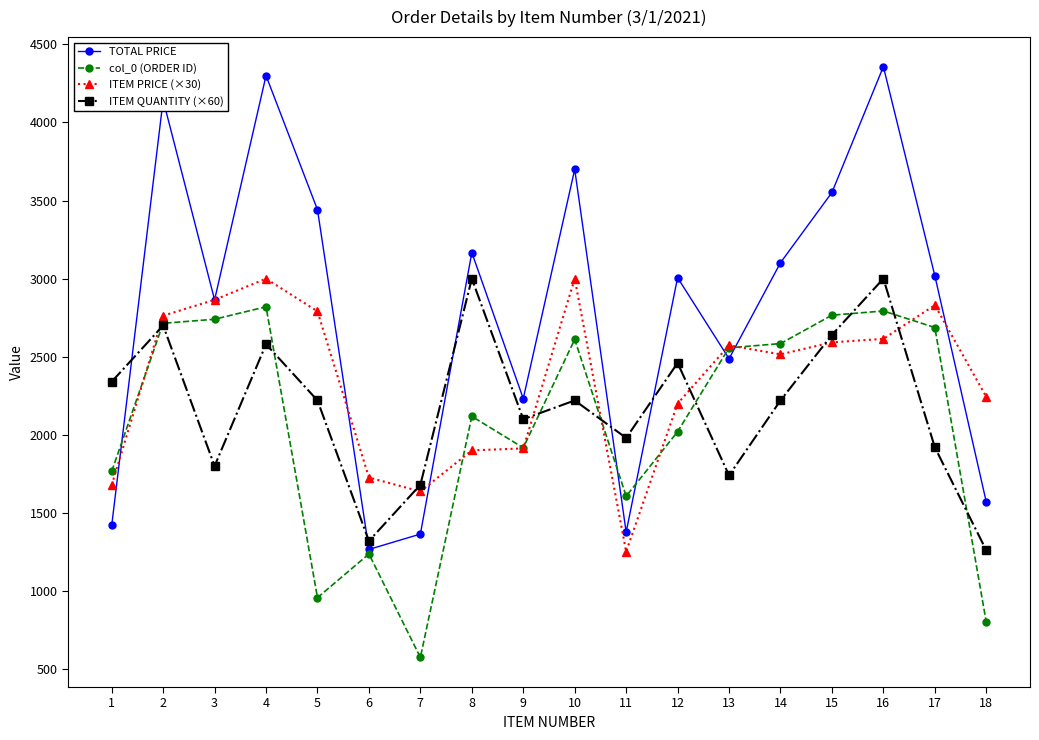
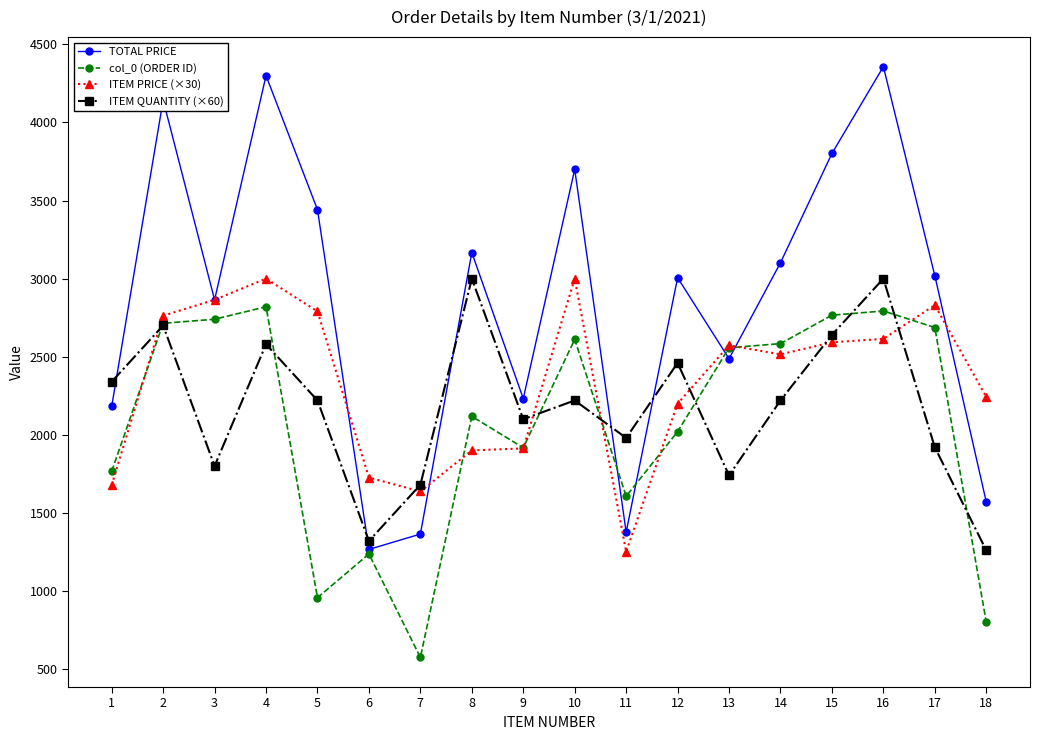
TOTAL PRICE, 1: 1420 -> 2180
TOTAL PRICE, 15: 3550 -> 3800
